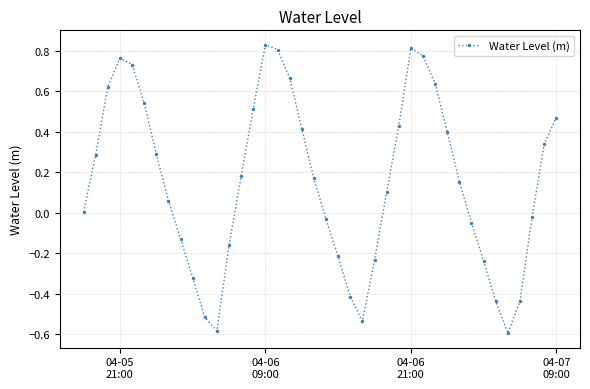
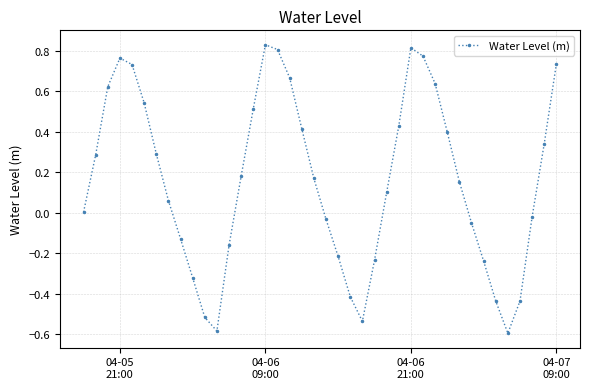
04-07 09:00: 0.47 -> 0.74
